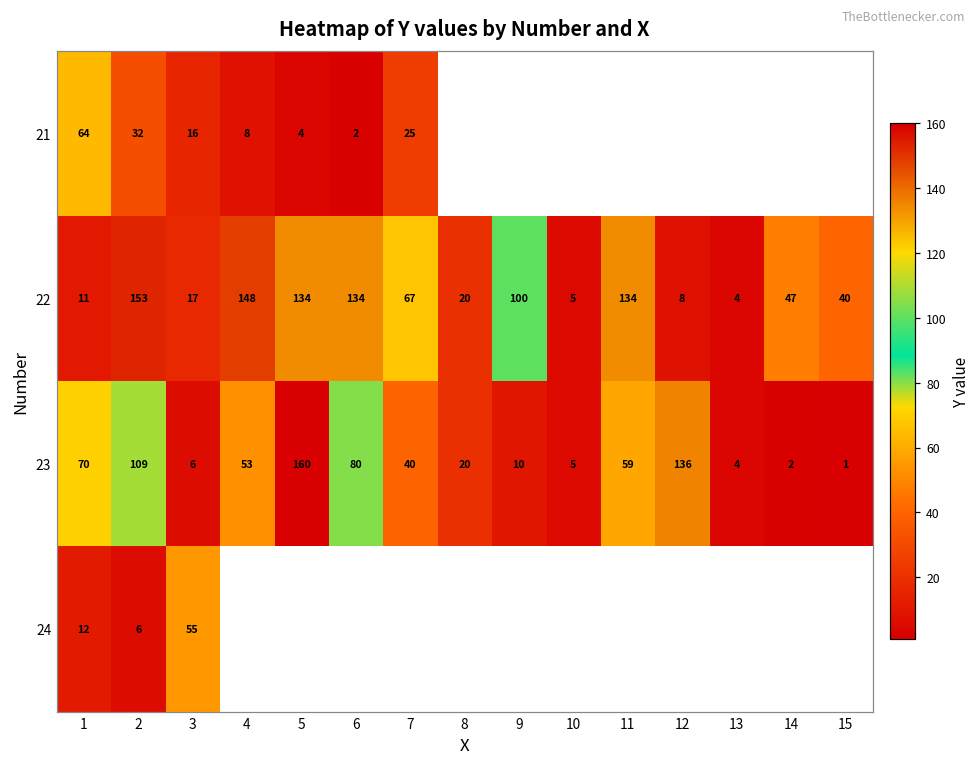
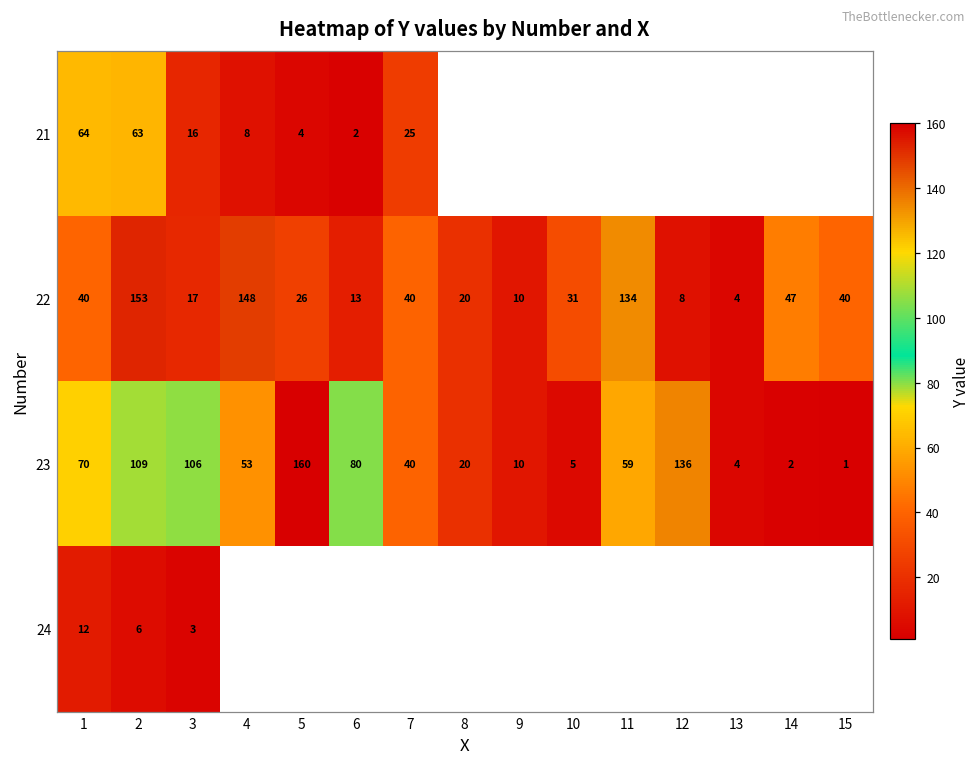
21, 2: 32 -> 63
22, 1: 11 -> 40
22, 5: 134 -> 26
22, 6: 134 -> 13
22, 7: 67 -> 40
22, 9: 100 -> 10
22, 10: 5 -> 31
23, 3: 6 -> 106
24, 3: 55 -> 3
